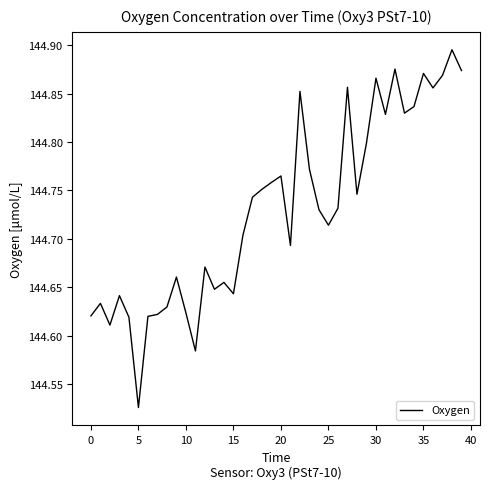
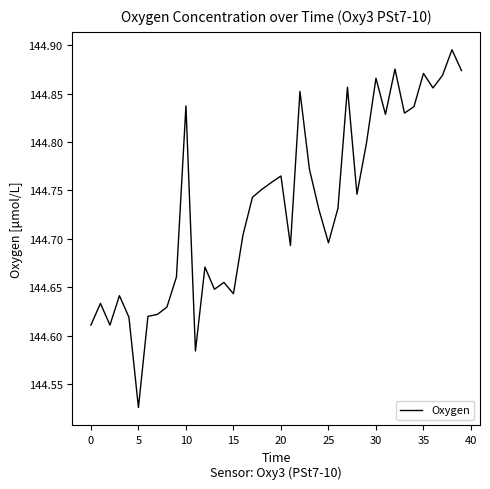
0: 144.62 -> 144.61
10: 144.62 -> 144.84
25: 144.71 -> 144.70
